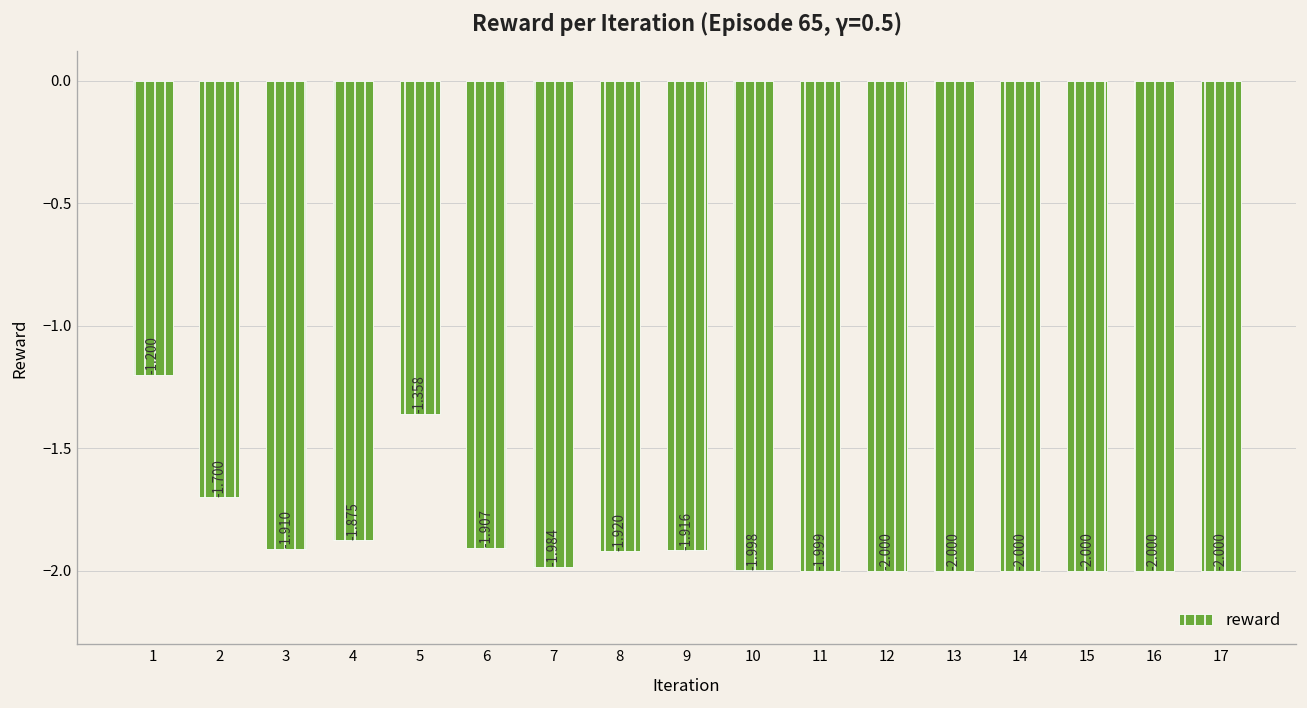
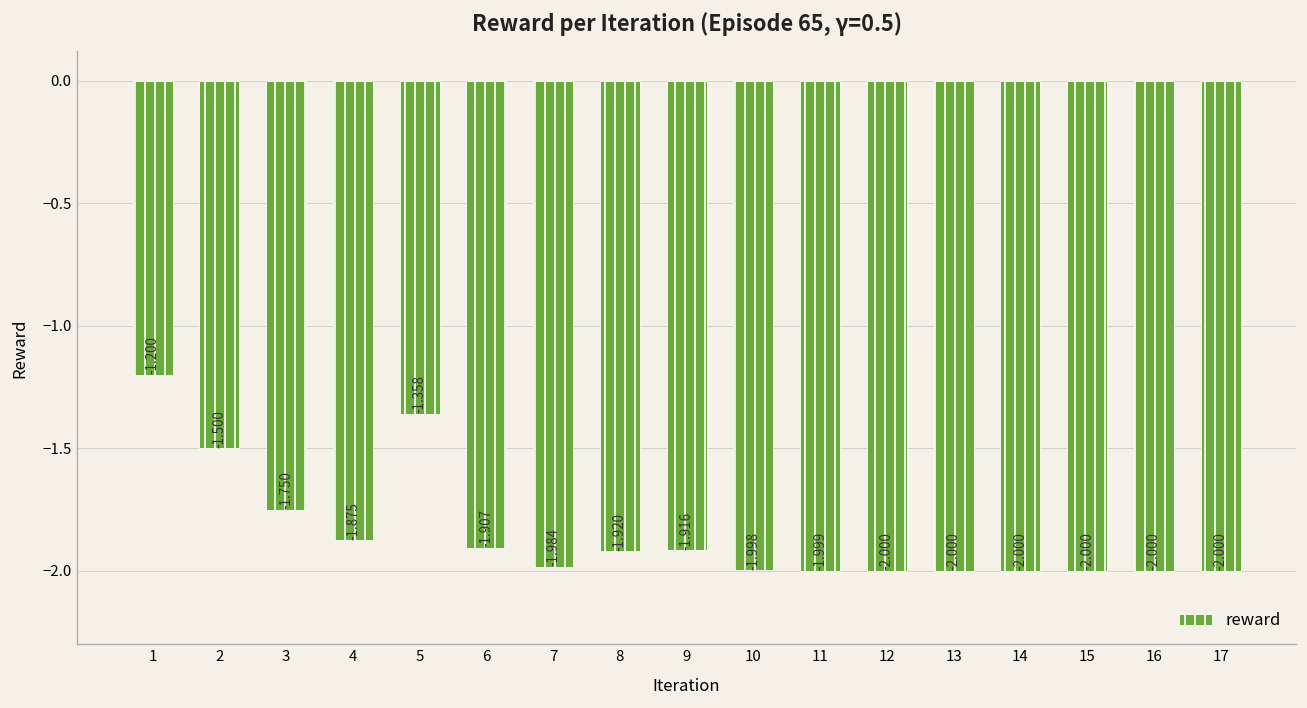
2: -1.700 -> -1.500
3: -1.910 -> -1.750
